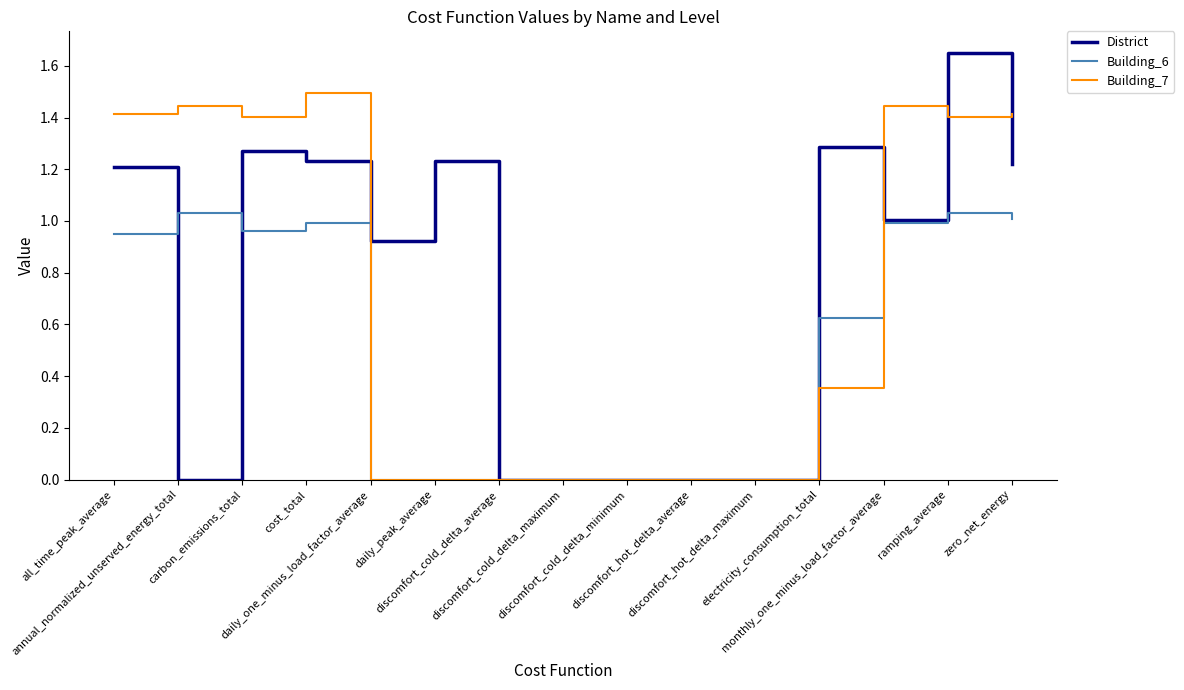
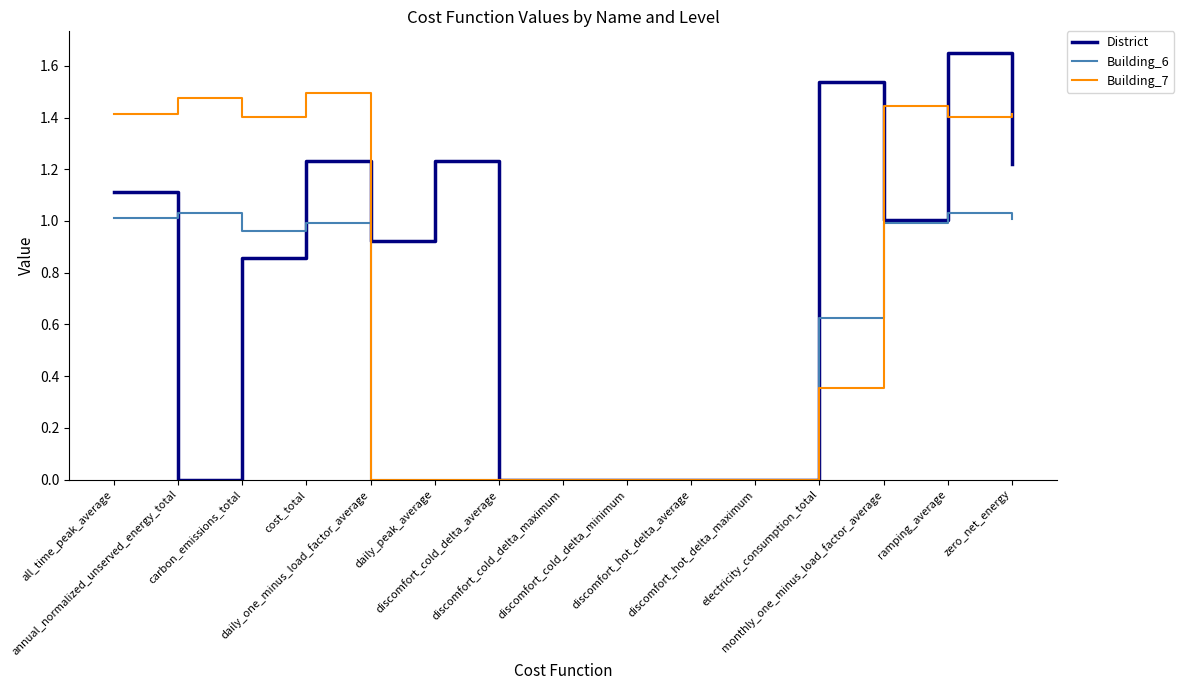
District, all_time_peak_average: 1.21 -> 1.11
Building_6, all_time_peak_average: 0.95 -> 1.01
Building_7, annual_normalized_unserved_energy_total: 1.45 -> 1.48
District, carbon_emissions_total: 1.27 -> 0.86
District, electricity_consumption_total: 1.29 -> 1.54
